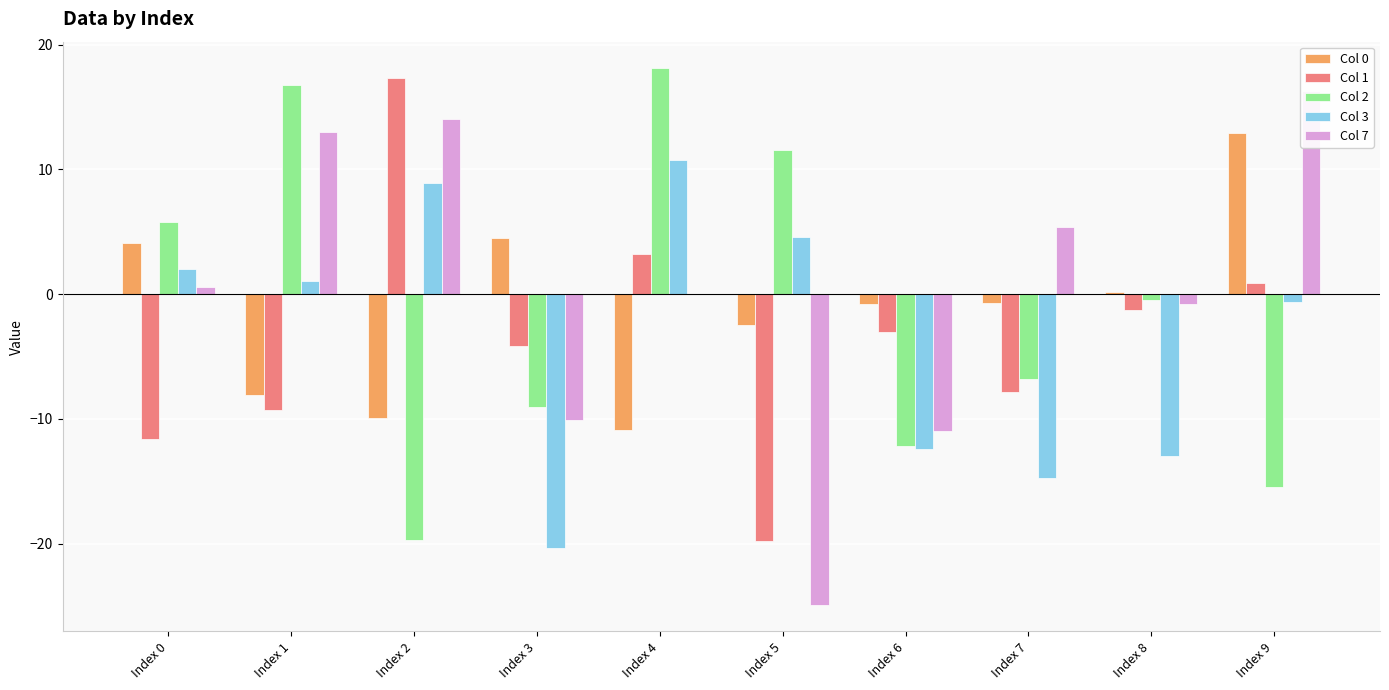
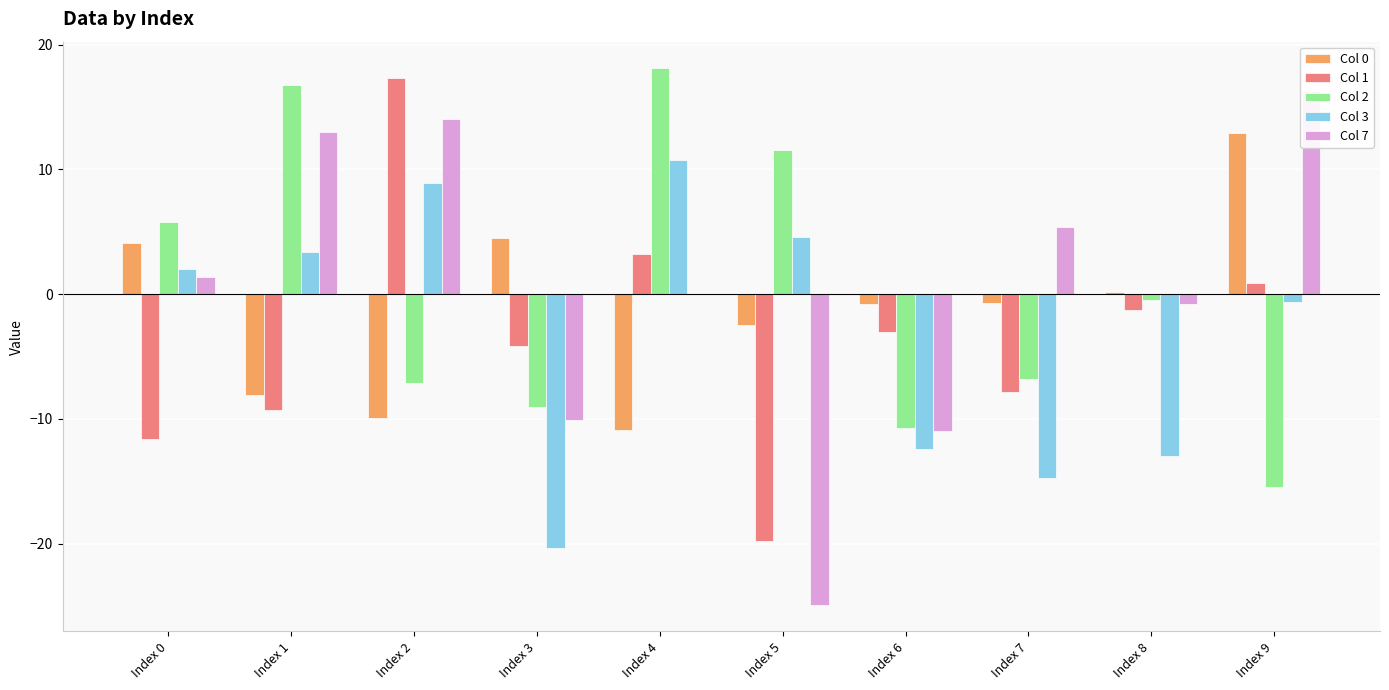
Col 7, Index 0: 0.6 -> 1.4
Col 3, Index 1: 1.1 -> 3.4
Col 2, Index 2: -19.7 -> -7.1
Col 2, Index 6: -12.2 -> -10.7
